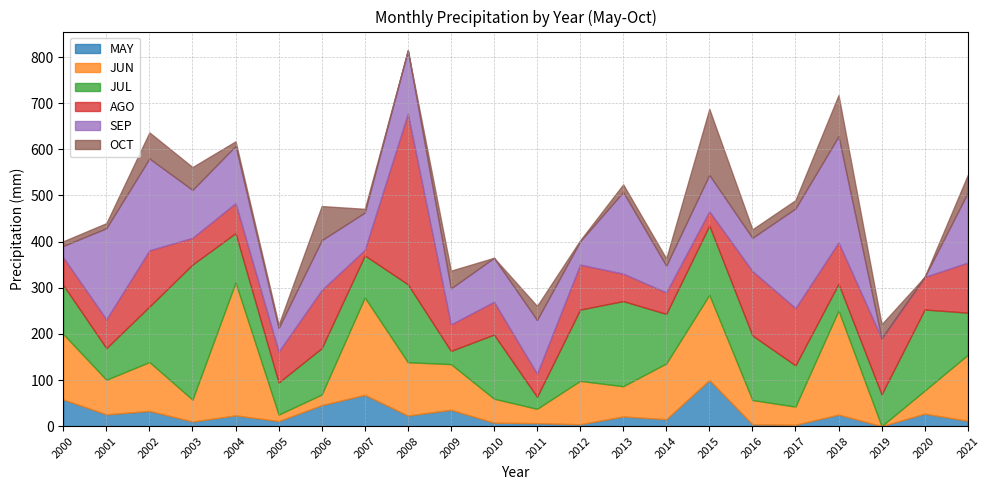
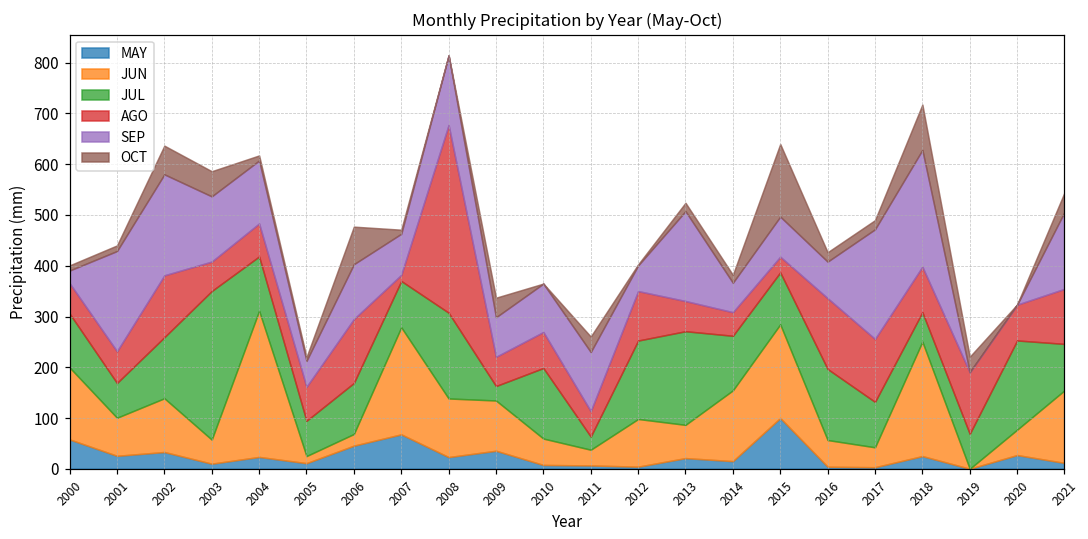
SEP, 2003: 100 -> 130
JUN, 2014: 120 -> 140
JUL, 2015: 150 -> 100
